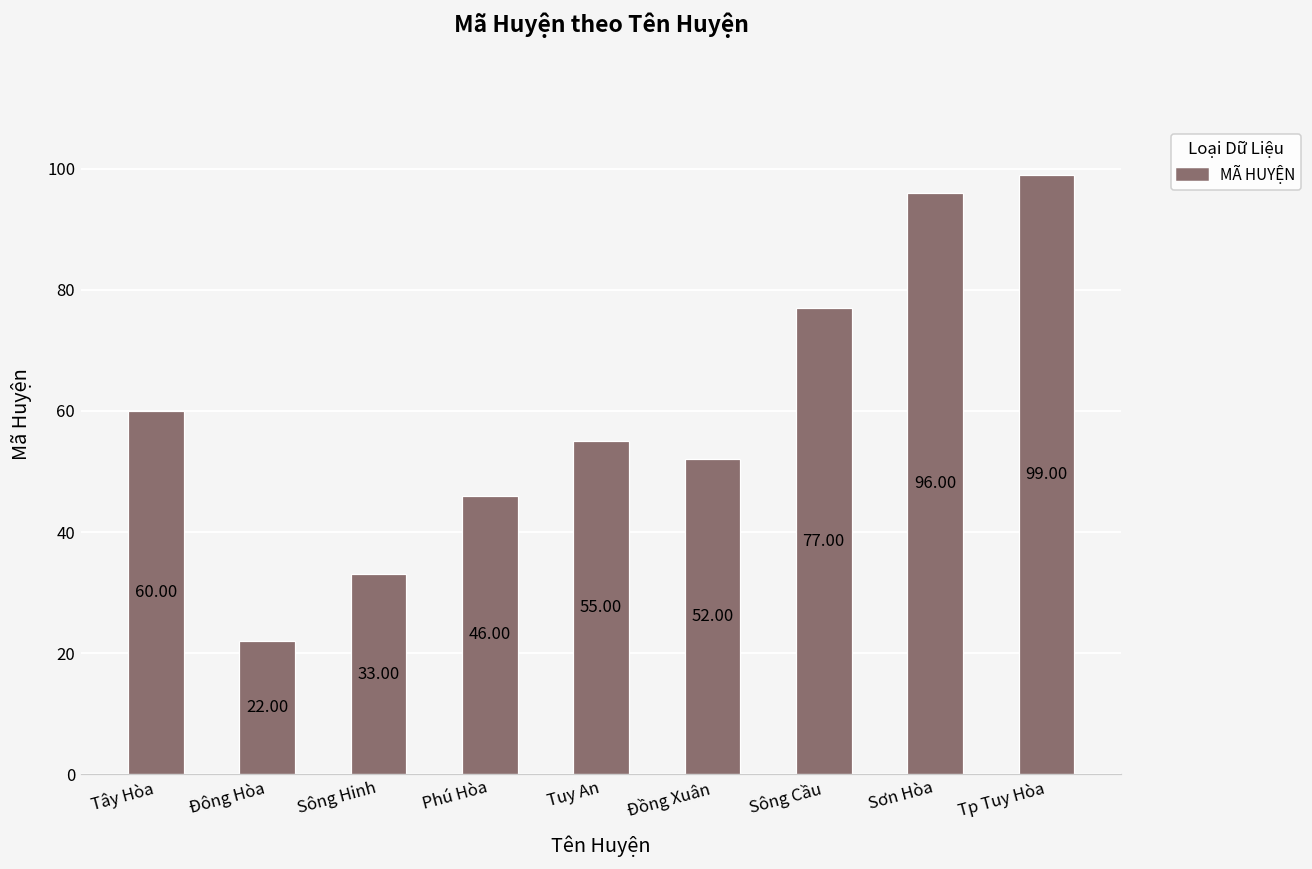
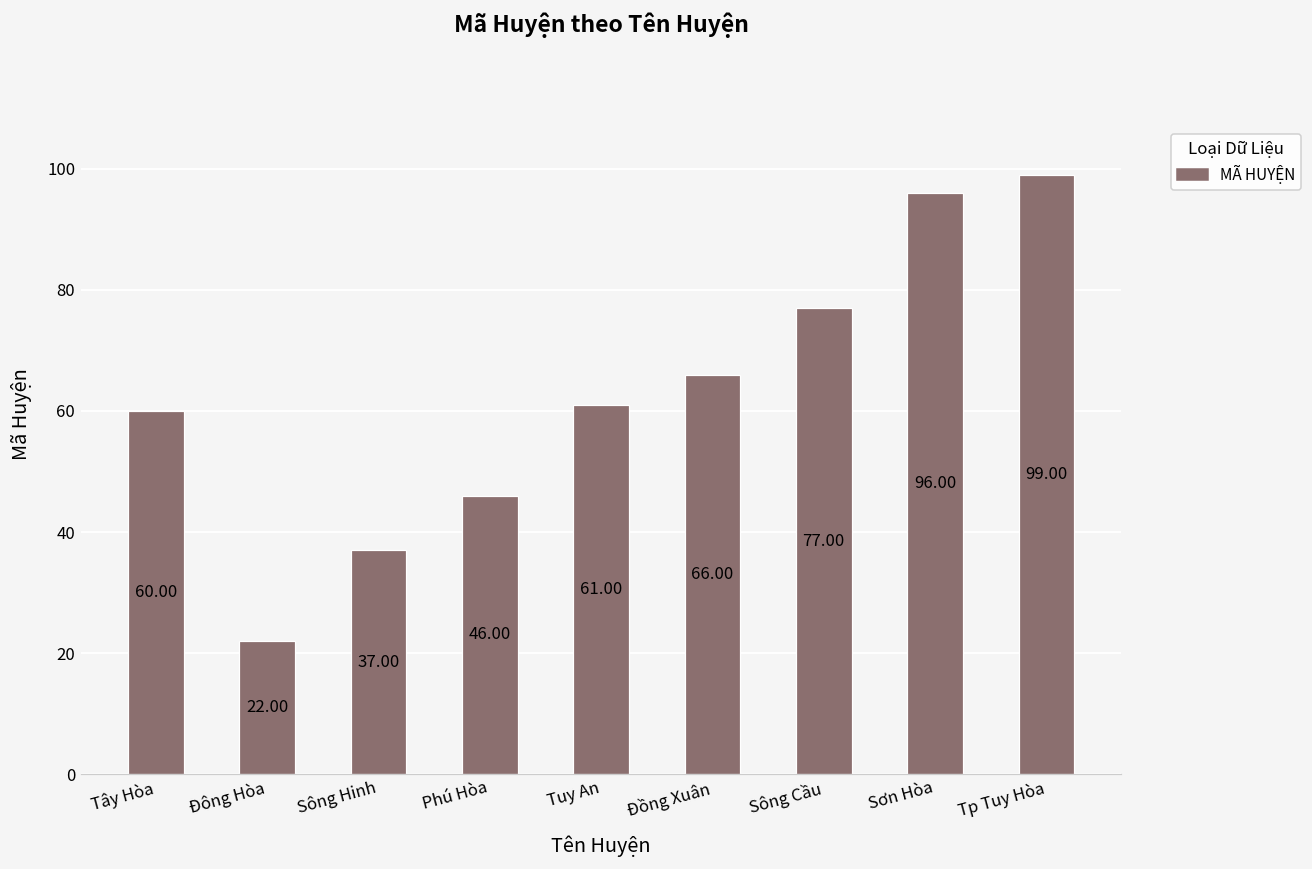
Sông Hinh: 33.00 -> 37.00
Tuy An: 55.00 -> 61.00
Đồng Xuân: 52.00 -> 66.00
